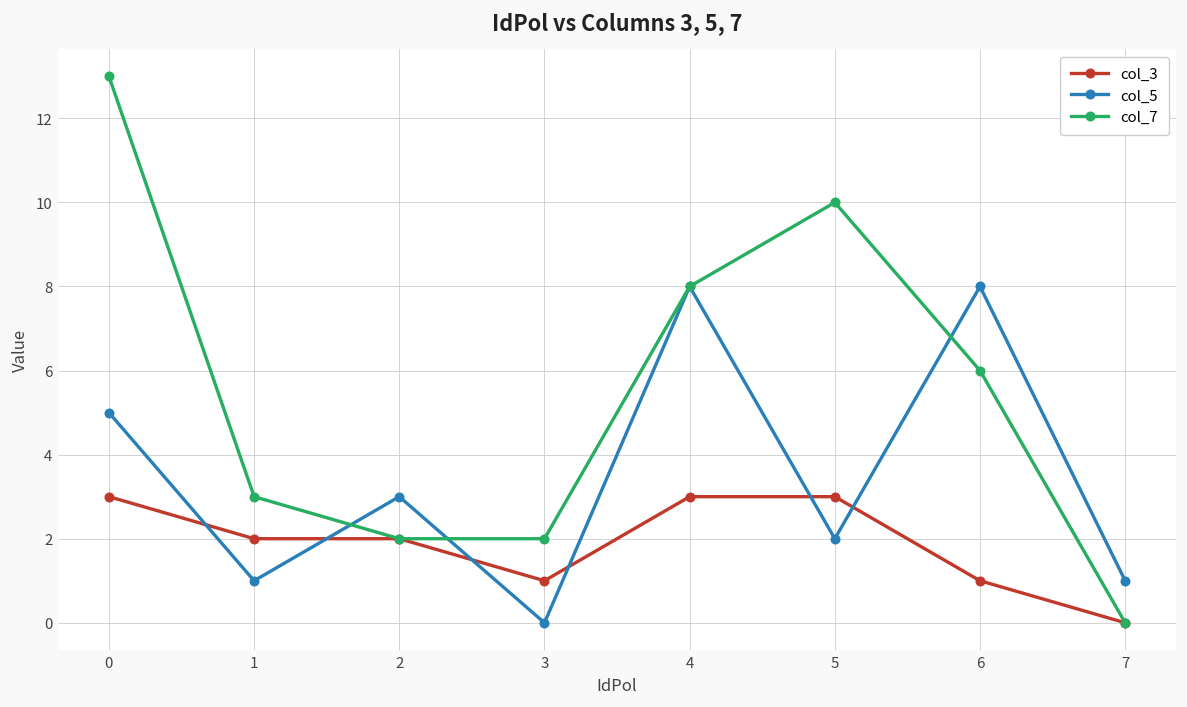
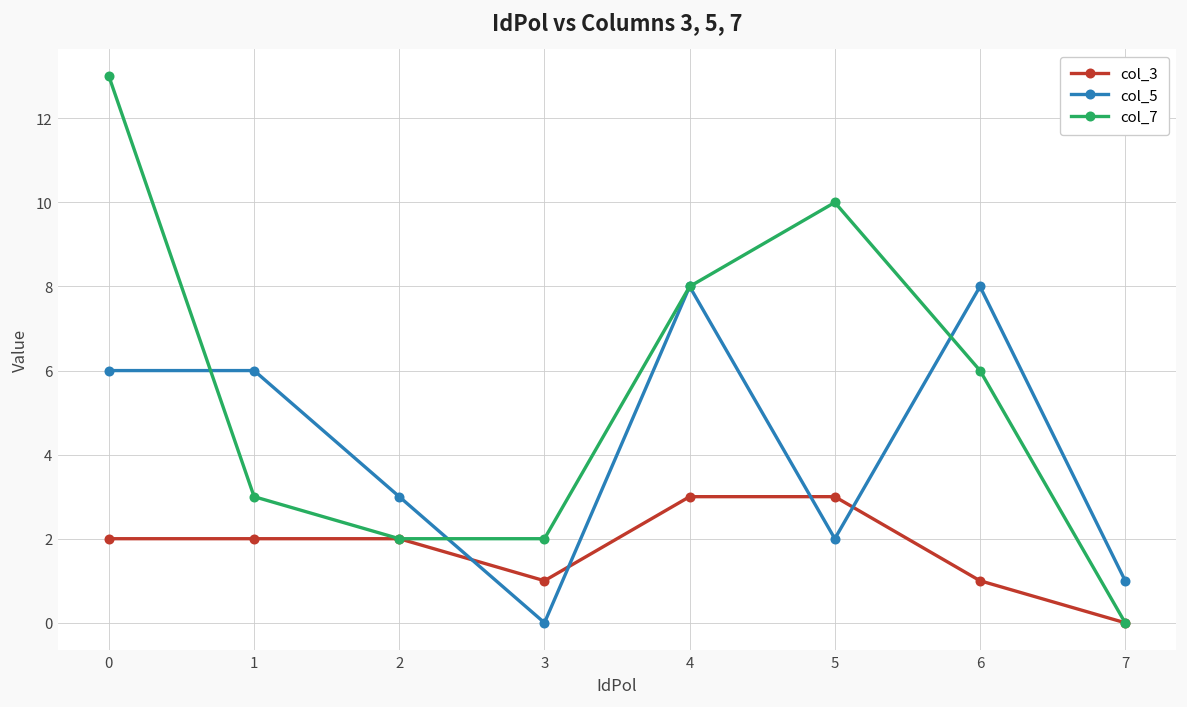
col_3, 0: 3 -> 2
col_5, 0: 5 -> 6
col_5, 1: 1 -> 6
